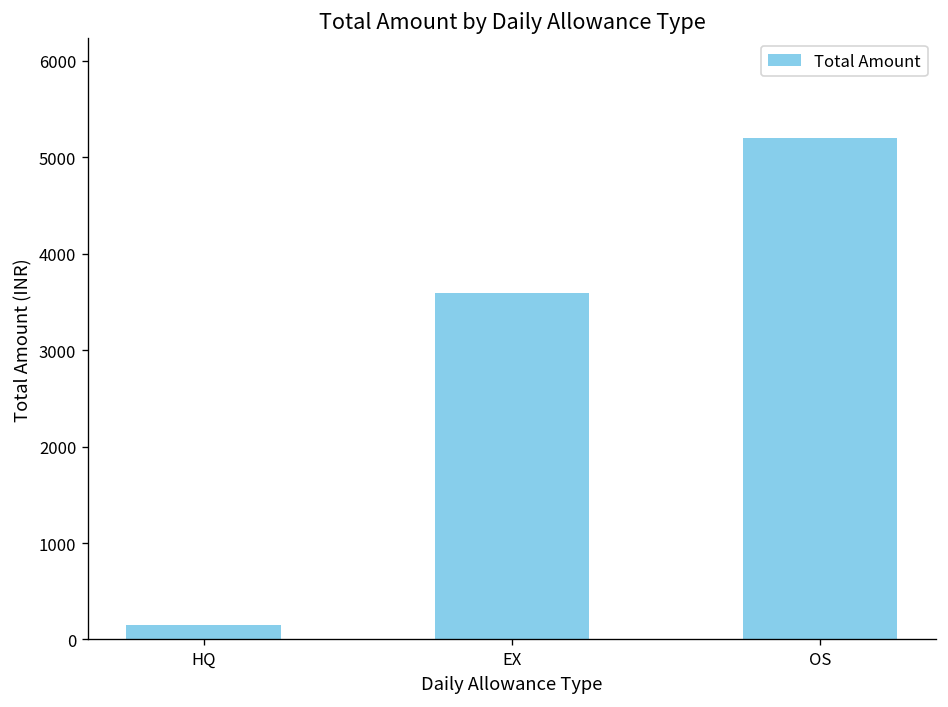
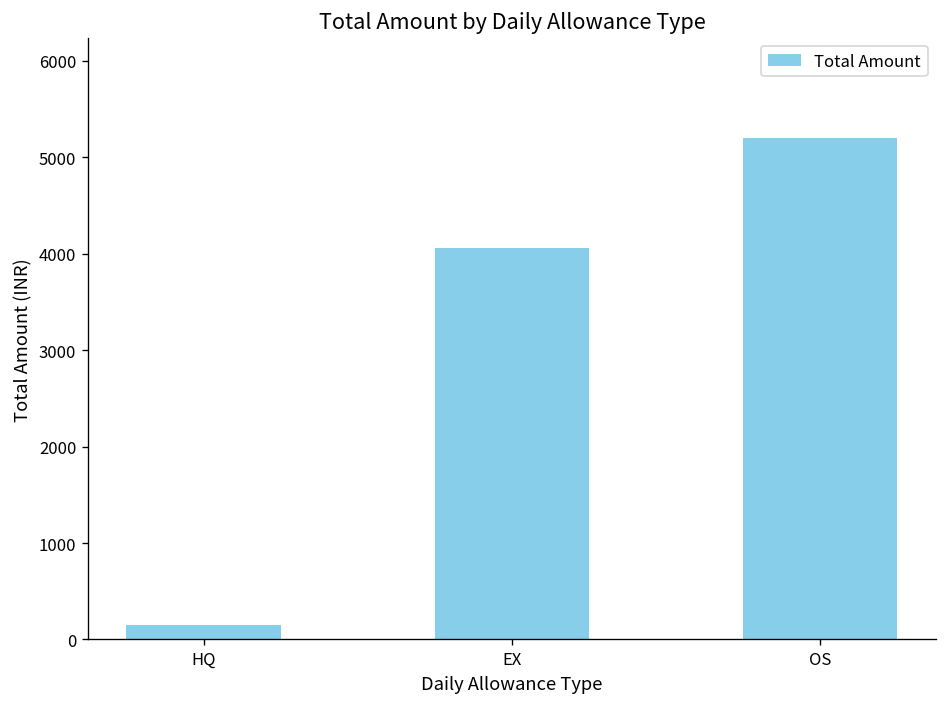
EX: 3600 -> 4100
